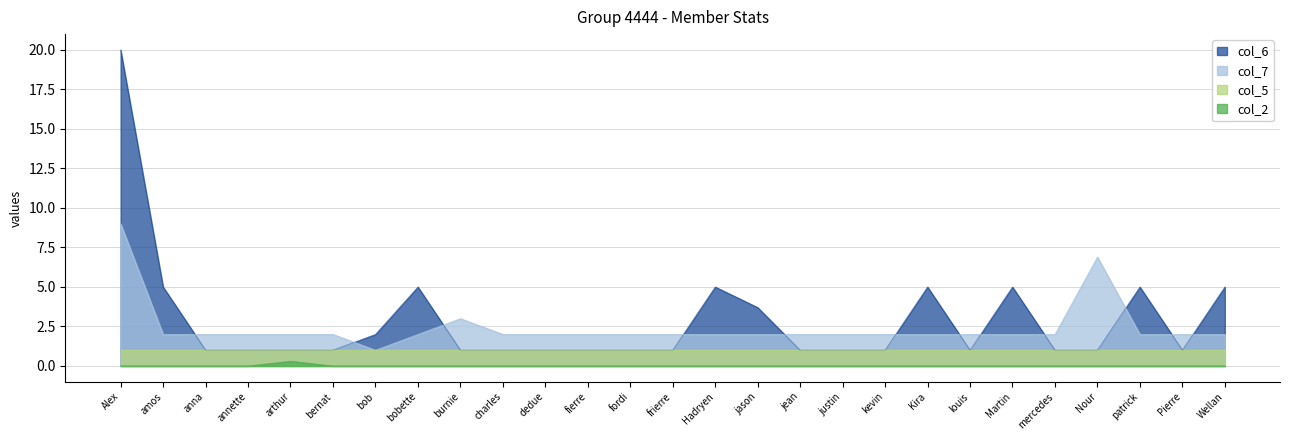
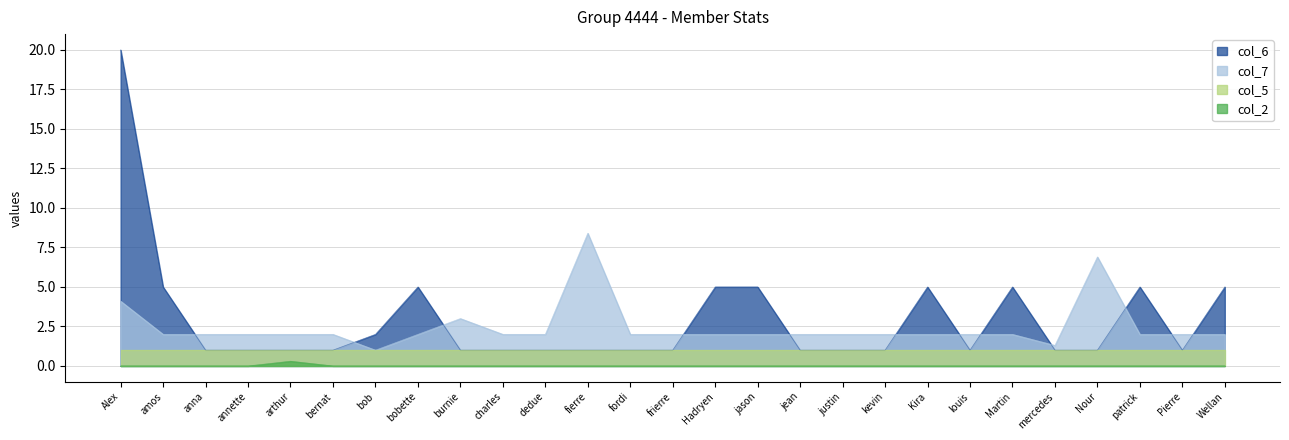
col_7, Alex: 9.0 -> 4.1
col_7, fierre: 2.0 -> 8.4
col_6, jason: 3.7 -> 5.0
col_7, mercedes: 2.0 -> 1.3
